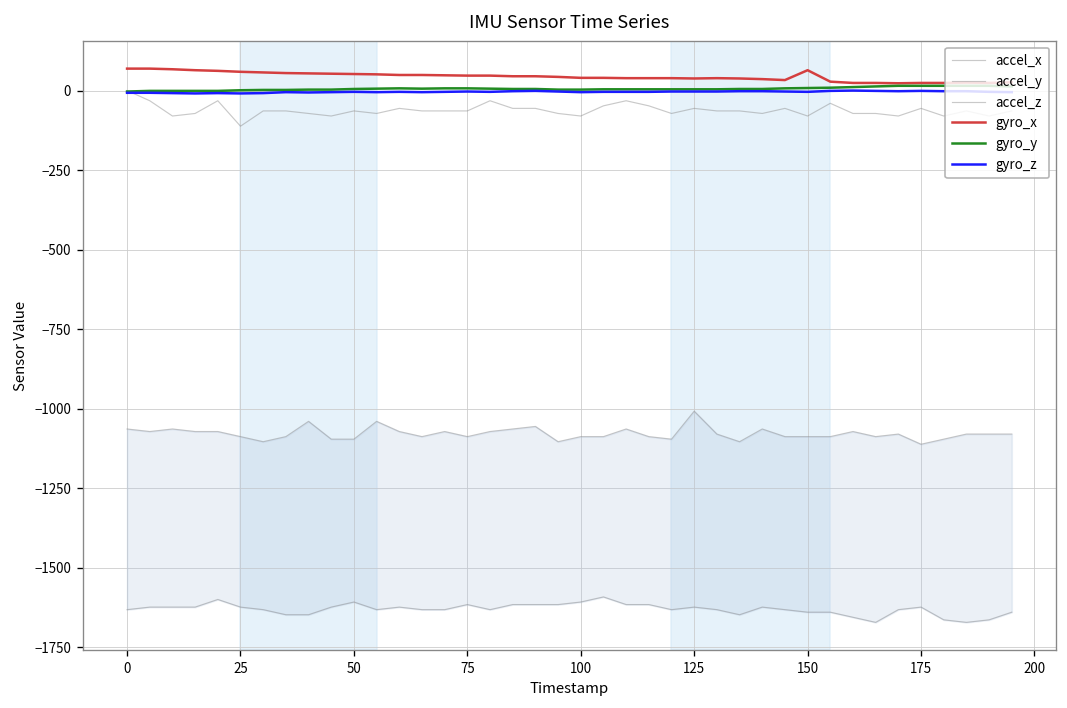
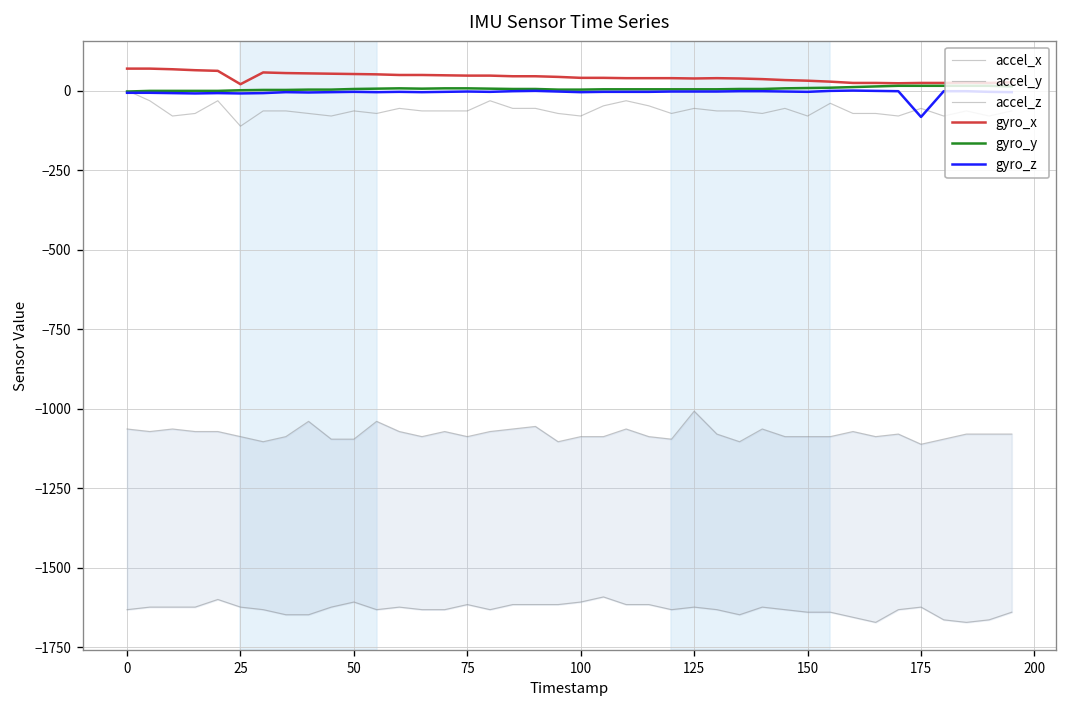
gyro_x, 25: 60 -> 20
gyro_x, 150: 60 -> 30
gyro_z, 175: 0 -> -80
